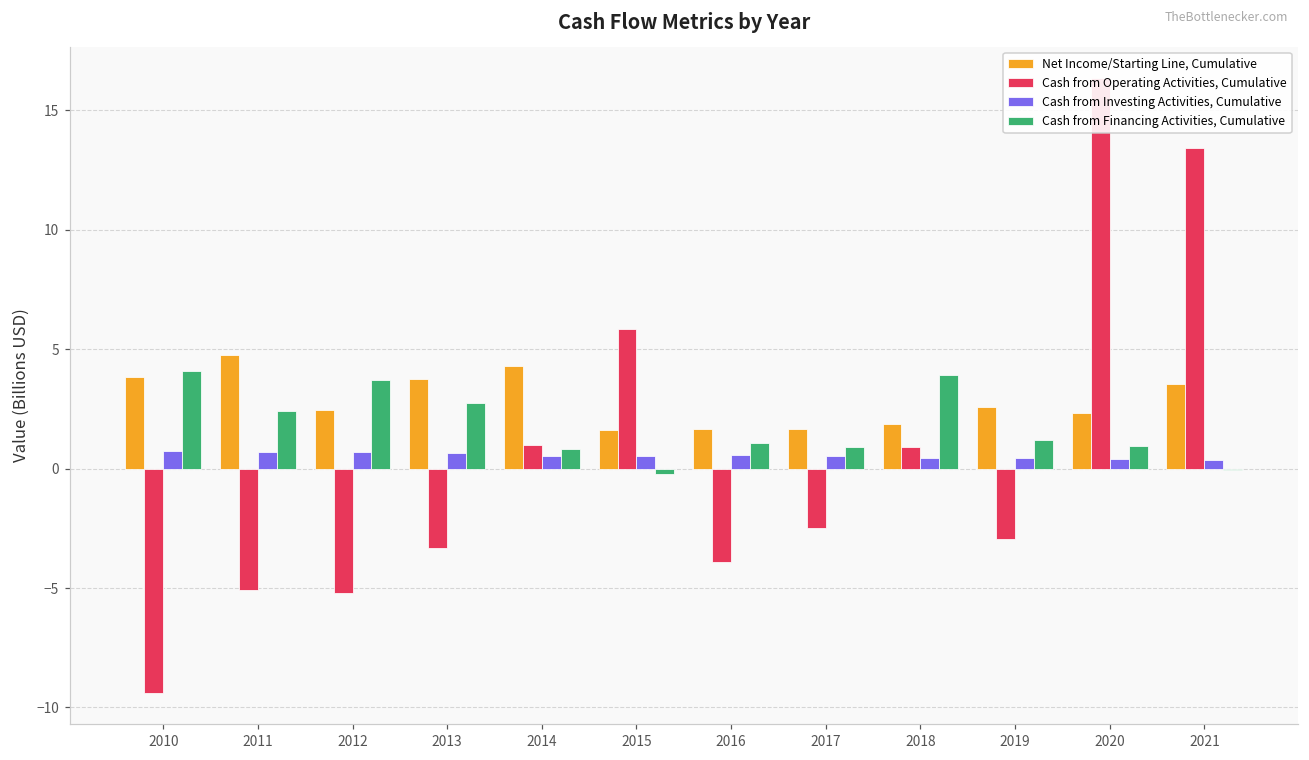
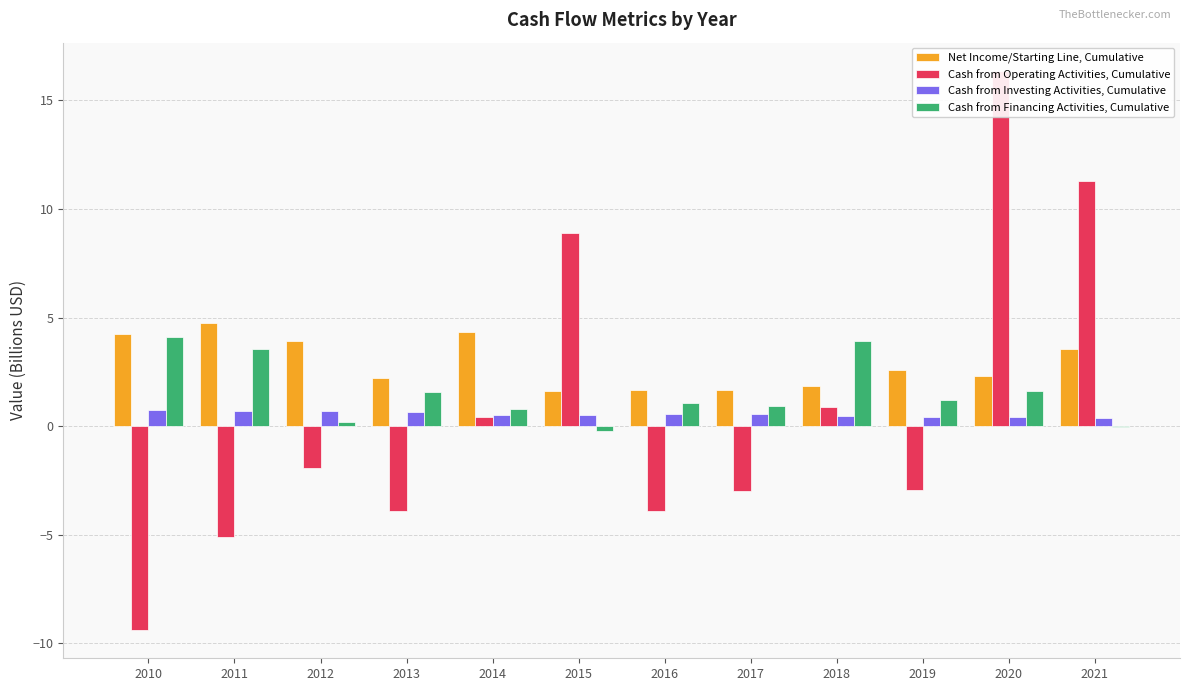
Net Income/Starting Line, Cumulative, 2010: 3.9 -> 4.2
Cash from Financing Activities, Cumulative, 2011: 2.4 -> 3.6
Net Income/Starting Line, Cumulative, 2012: 2.4 -> 3.9
Cash from Operating Activities, Cumulative, 2012: -5.2 -> -1.9
Cash from Financing Activities, Cumulative, 2012: 3.7 -> 0.2
Net Income/Starting Line, Cumulative, 2013: 3.7 -> 2.2
Cash from Operating Activities, Cumulative, 2013: -3.3 -> -3.9
Cash from Financing Activities, Cumulative, 2013: 2.7 -> 1.6
Cash from Operating Activities, Cumulative, 2014: 1.0 -> 0.4
Cash from Operating Activities, Cumulative, 2015: 5.8 -> 8.9
Cash from Operating Activities, Cumulative, 2017: -2.5 -> -3.0
Cash from Financing Activities, Cumulative, 2020: 0.9 -> 1.6
Cash from Operating Activities, Cumulative, 2021: 13.4 -> 11.3
